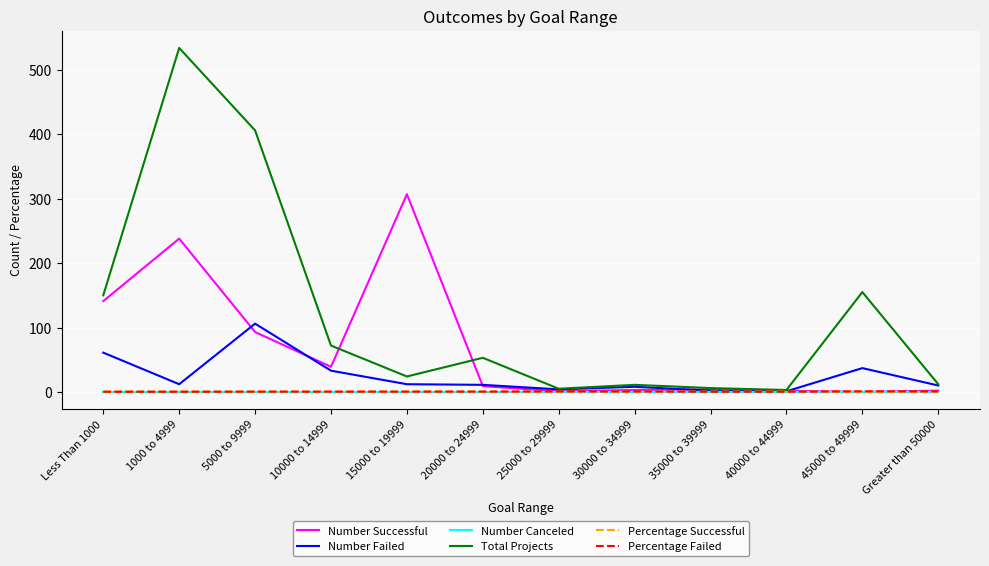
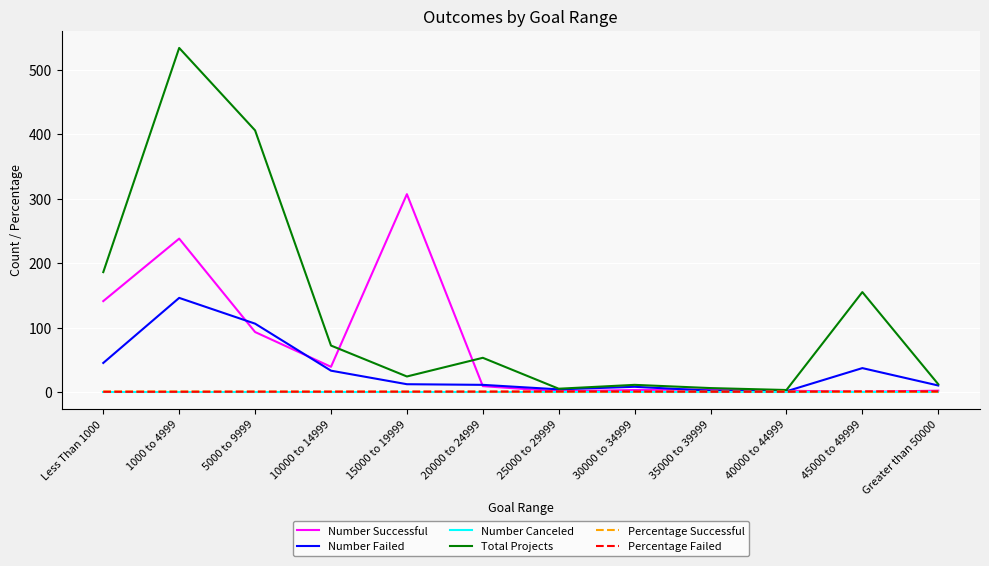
Number Failed, Less Than 1000: 60 -> 50
Total Projects, Less Than 1000: 150 -> 190
Number Failed, 1000 to 4999: 10 -> 150
